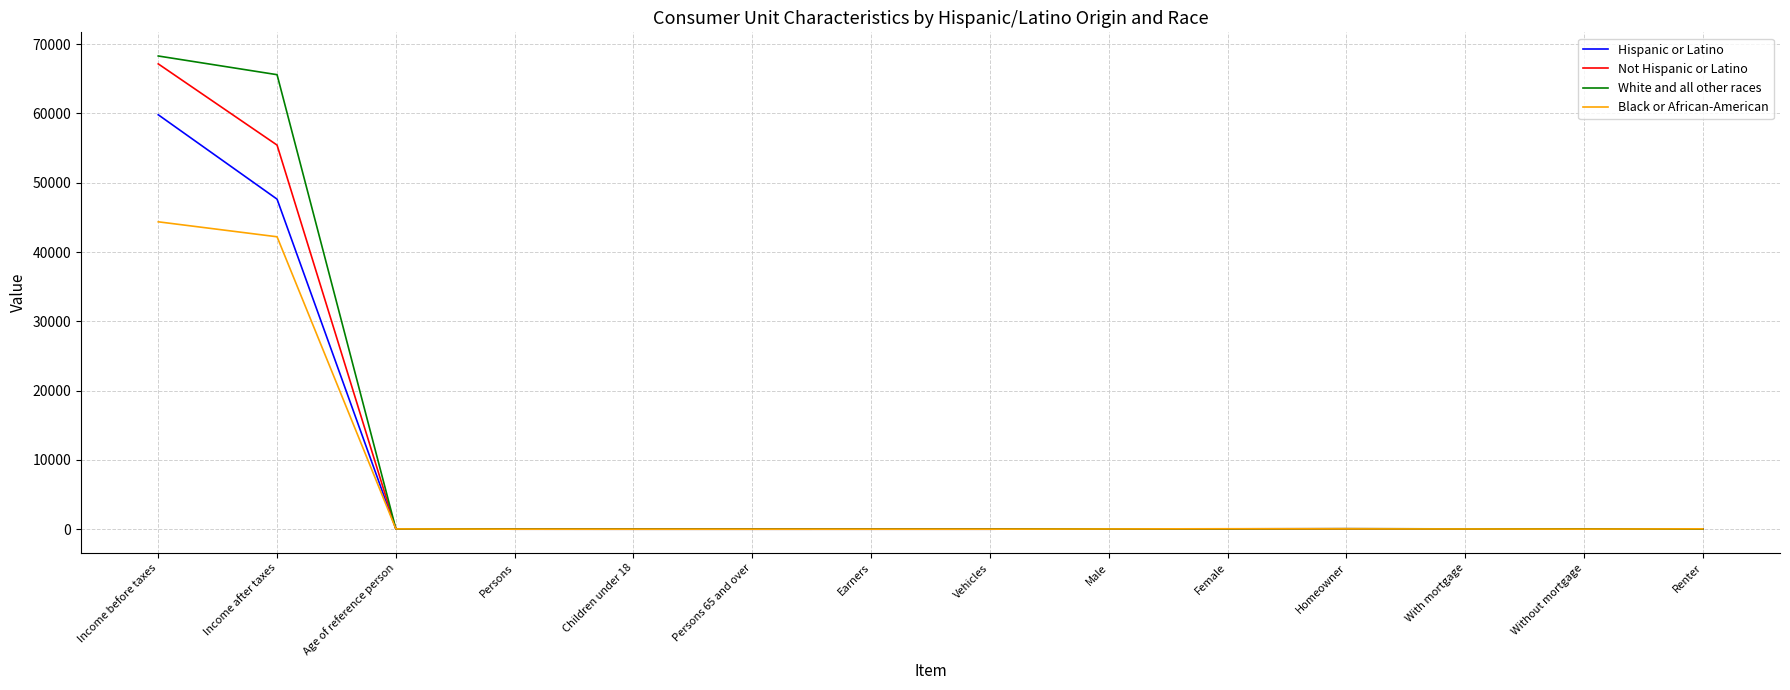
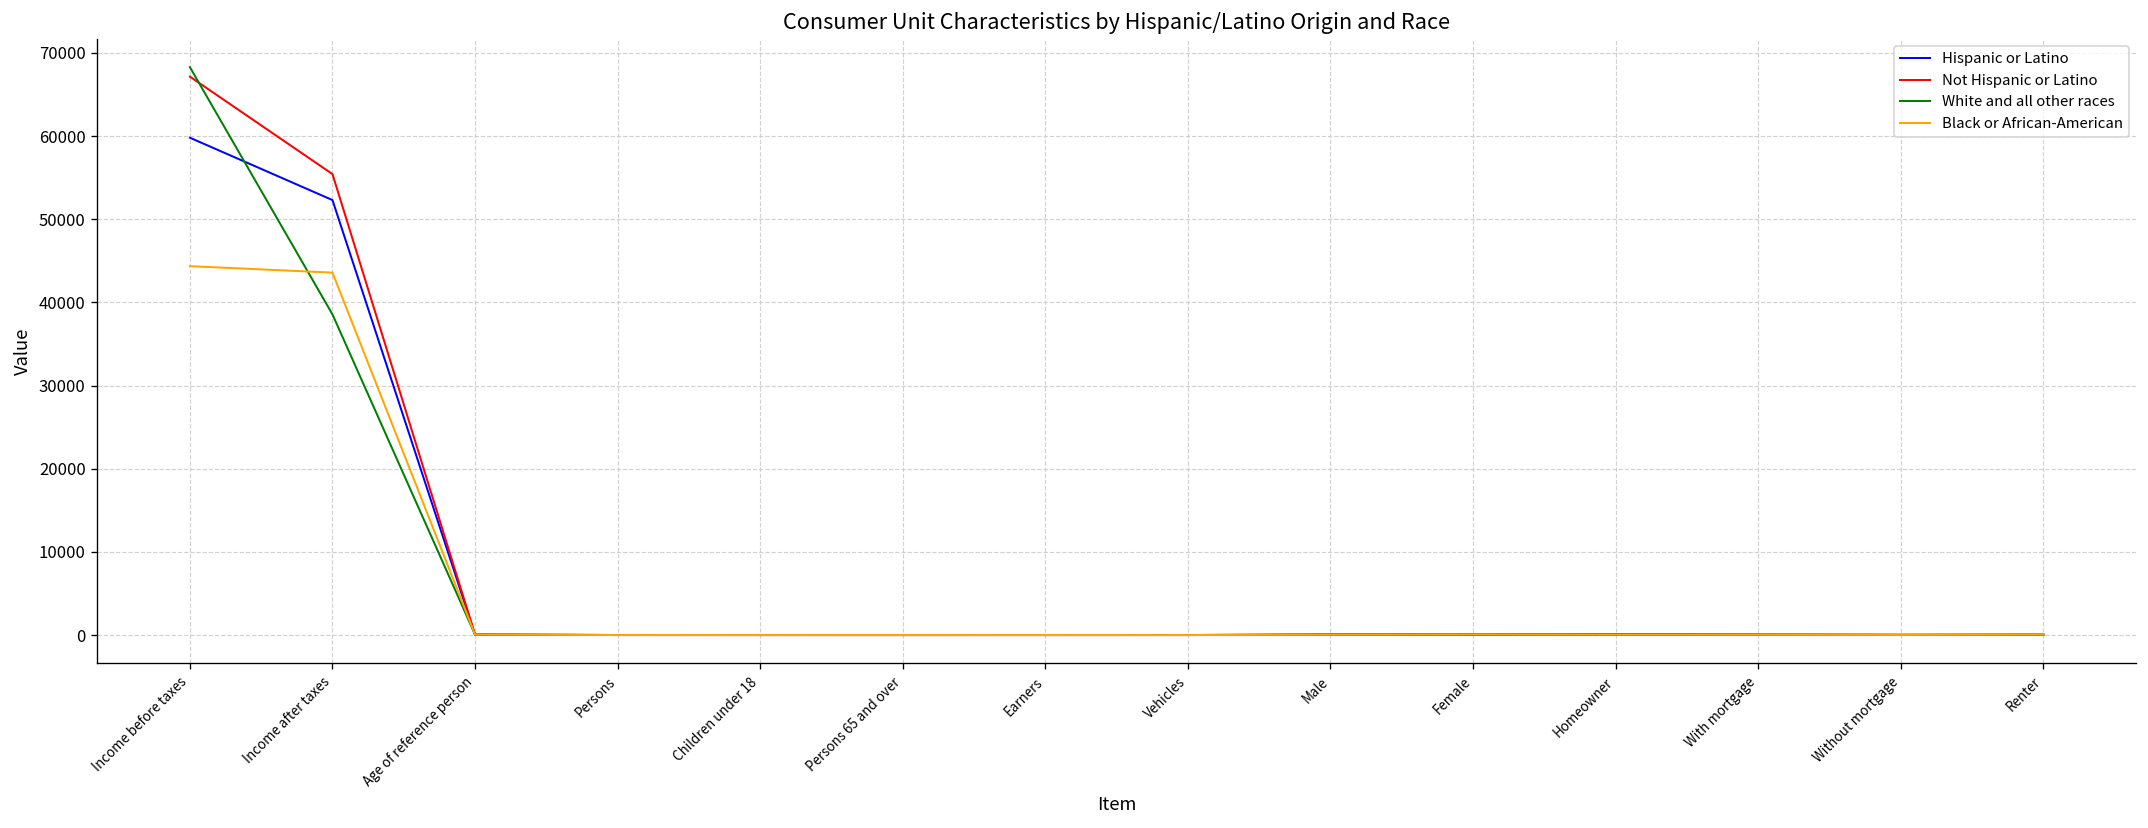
Hispanic or Latino, Income after taxes: 48000 -> 52000
White and all other races, Income after taxes: 66000 -> 39000
Black or African-American, Income after taxes: 42000 -> 44000
